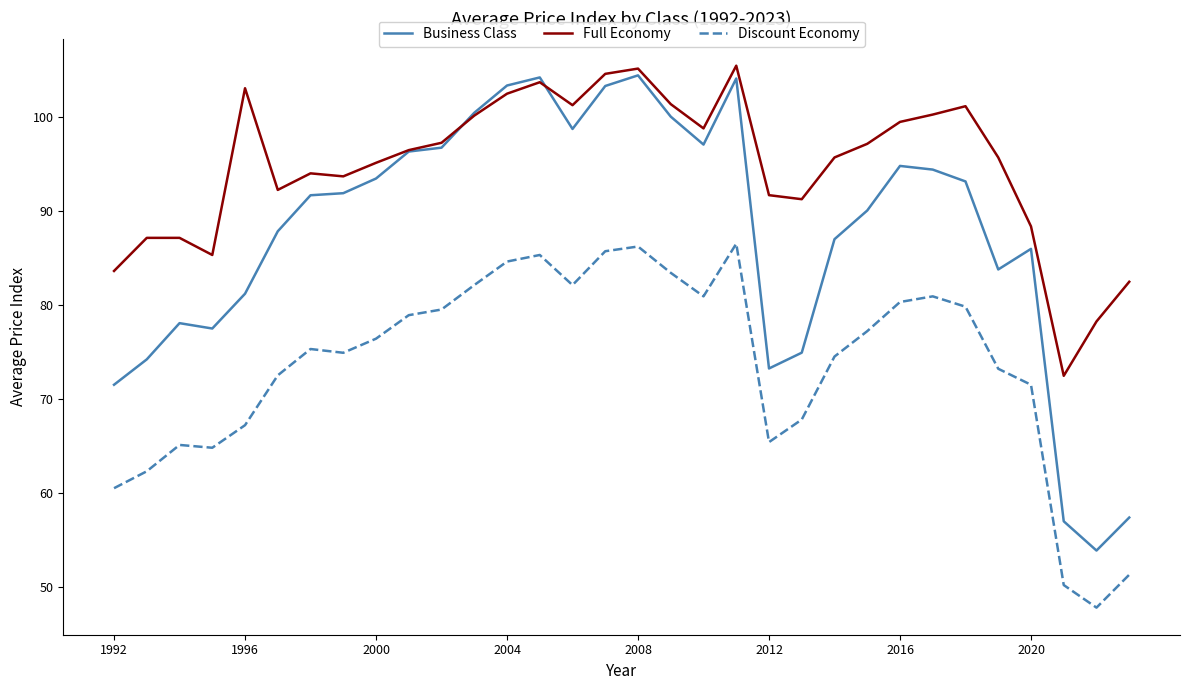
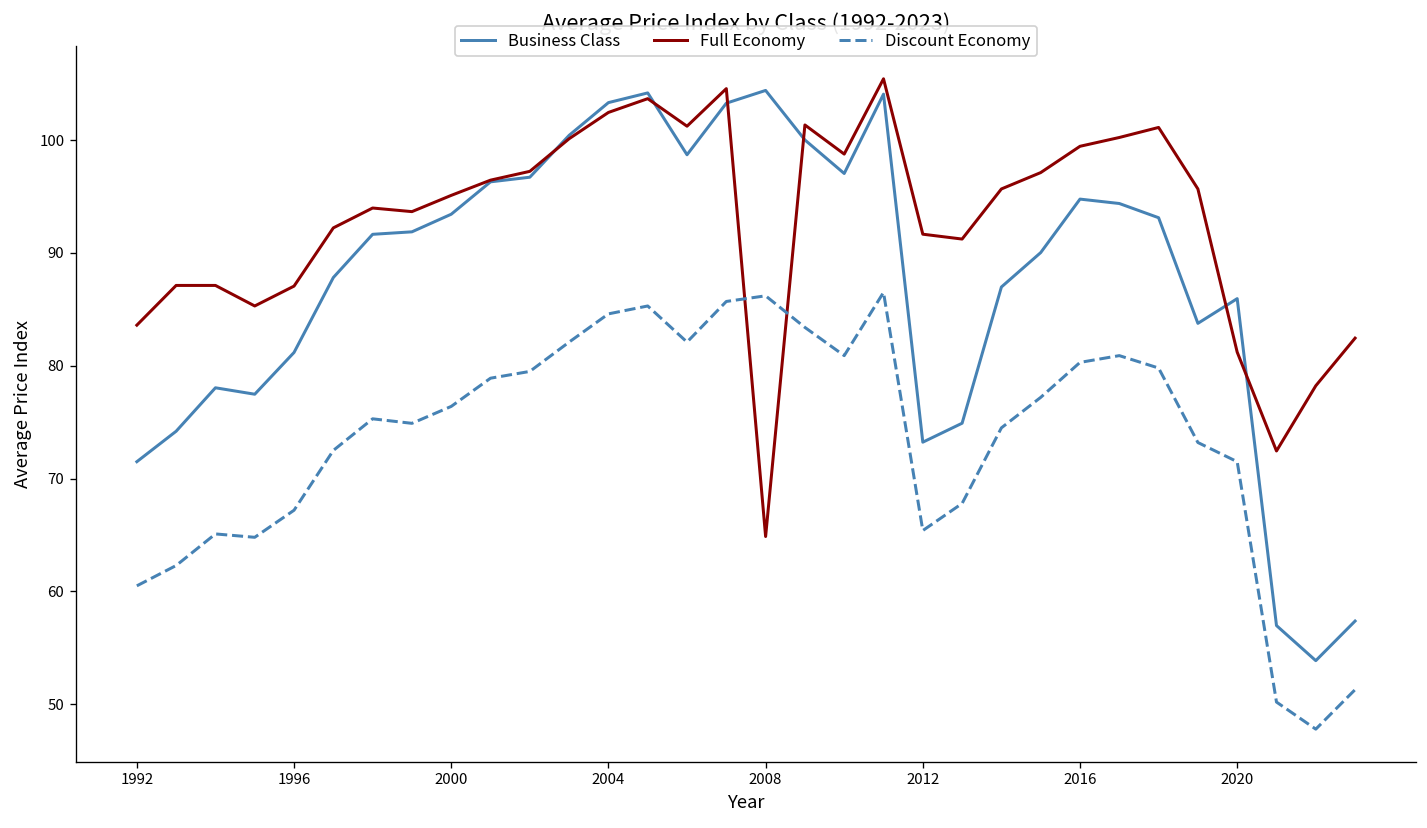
Full Economy, 1996: 103 -> 87
Full Economy, 2008: 105 -> 65
Full Economy, 2020: 88 -> 81
